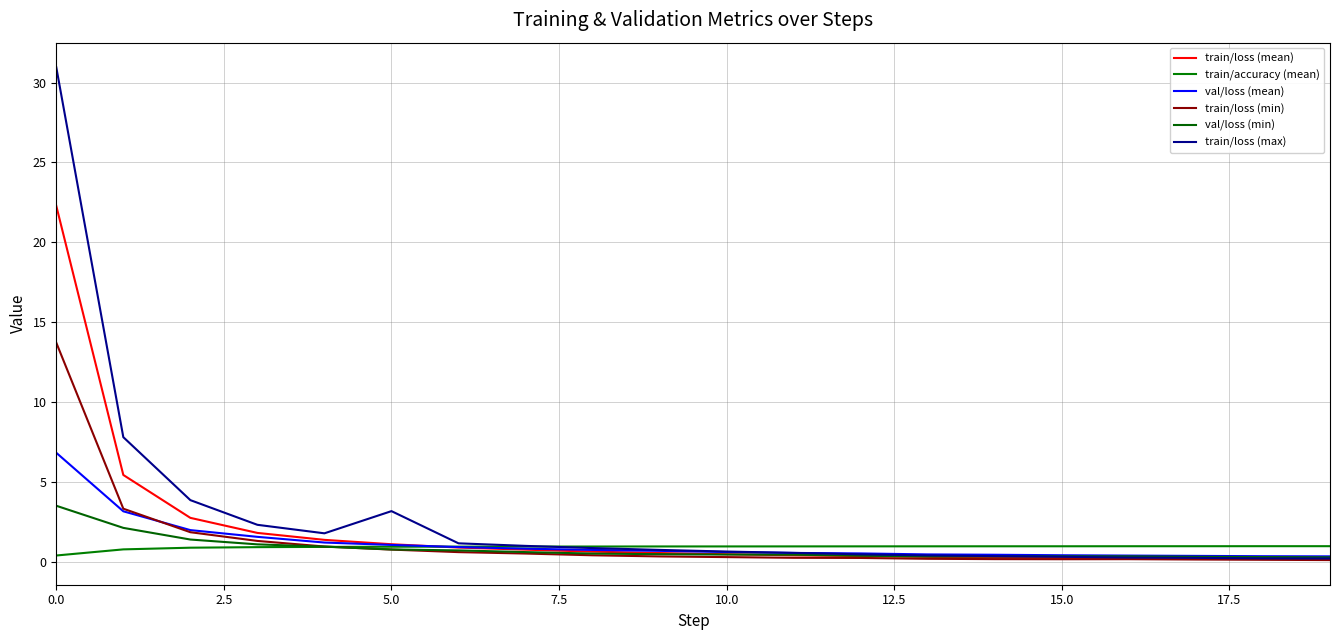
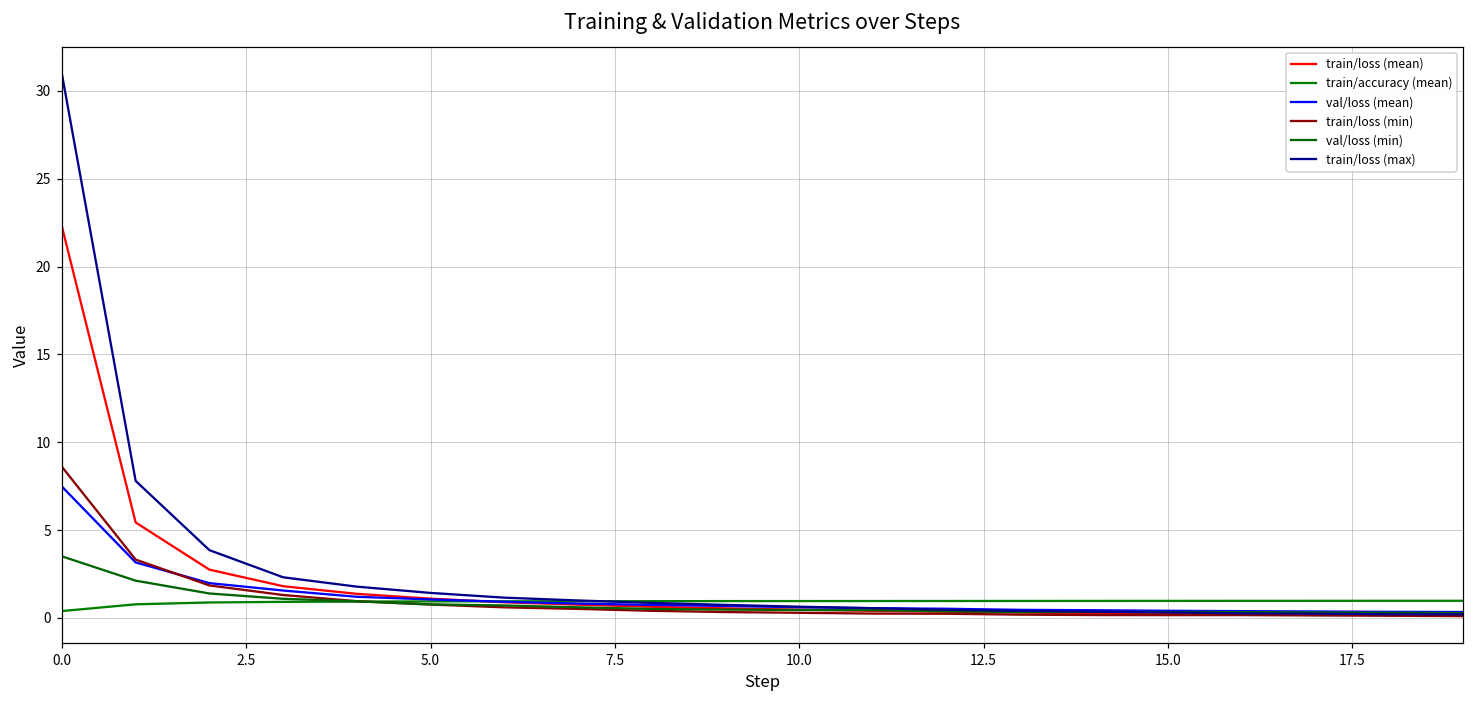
val/loss (mean), 0.0: 6.8 -> 7.5
train/loss (min), 0.0: 13.7 -> 8.6
train/loss (max), 5.0: 3.2 -> 1.4
